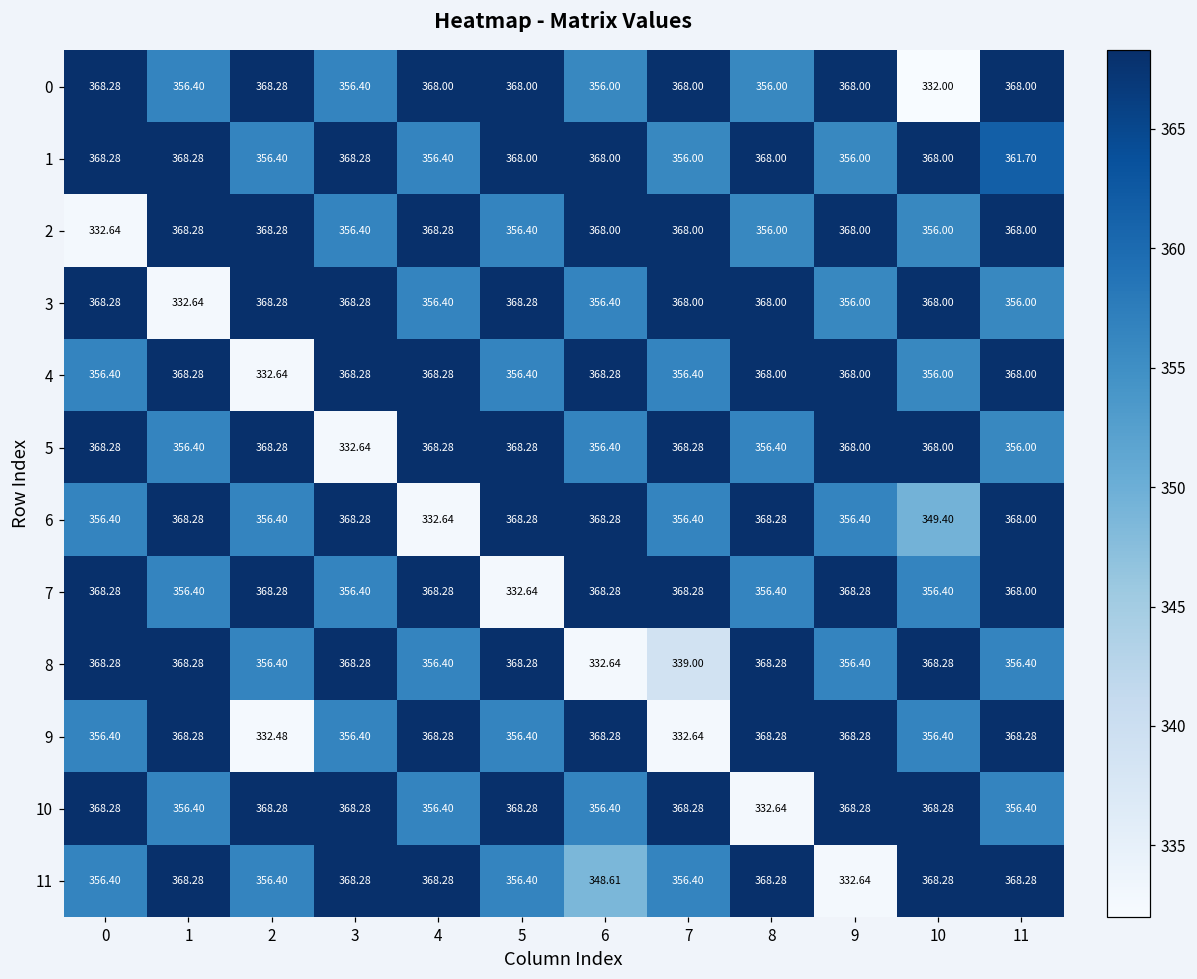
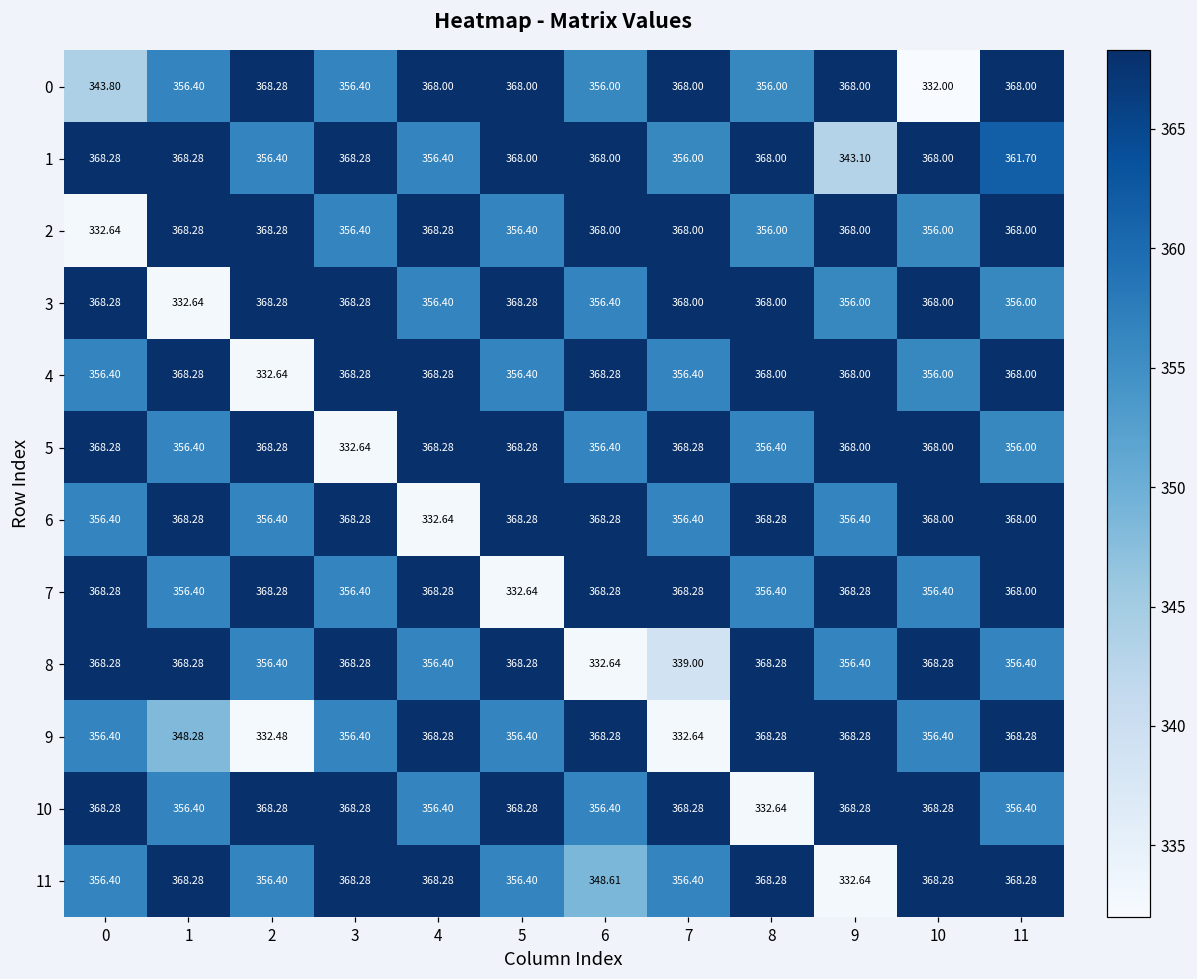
0, 0: 368.28 -> 343.80
1, 9: 356.00 -> 343.10
6, 10: 349.40 -> 368.00
9, 1: 368.28 -> 348.28
